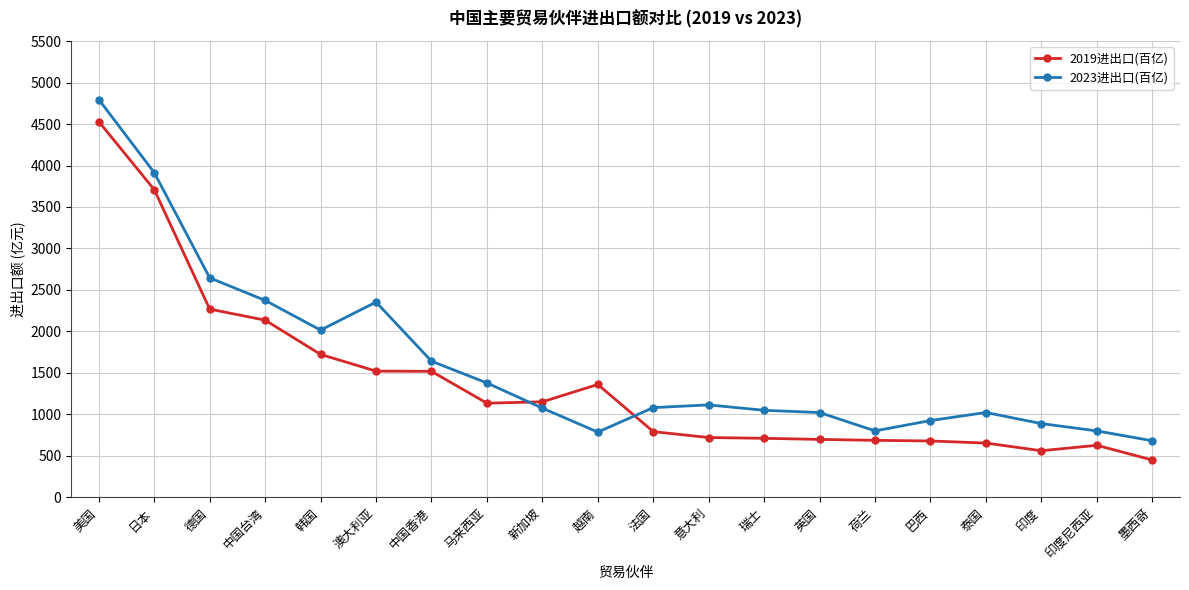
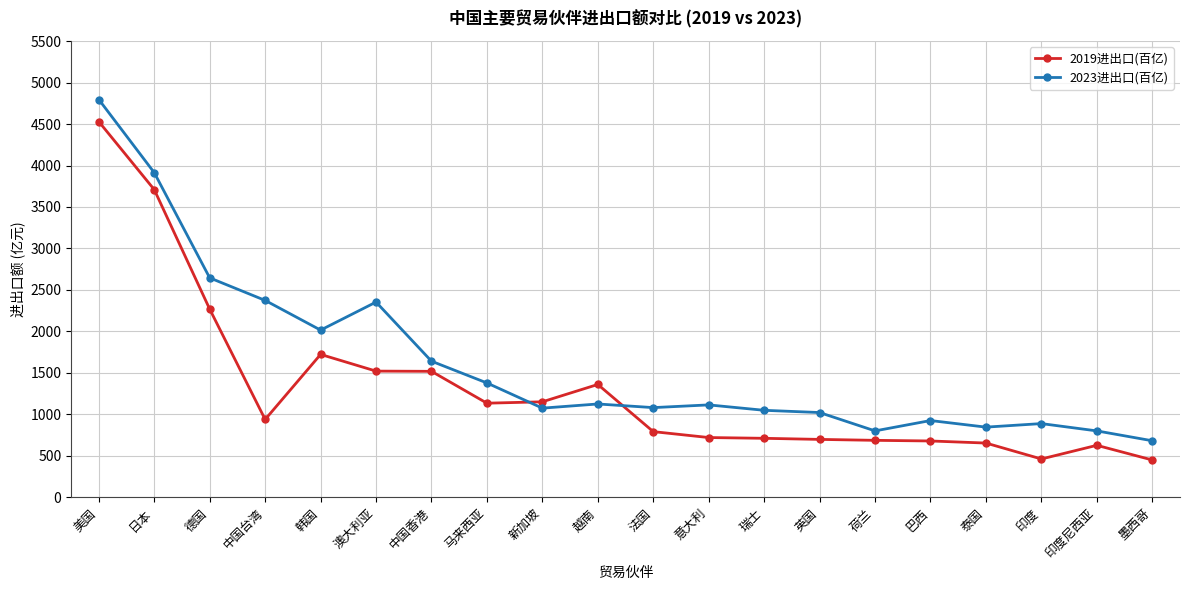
2019进出口(百亿), 中国台湾: 2100 -> 900
2023进出口(百亿), 越南: 800 -> 1100
2023进出口(百亿), 泰国: 1000 -> 800
2019进出口(百亿), 印度: 600 -> 500
